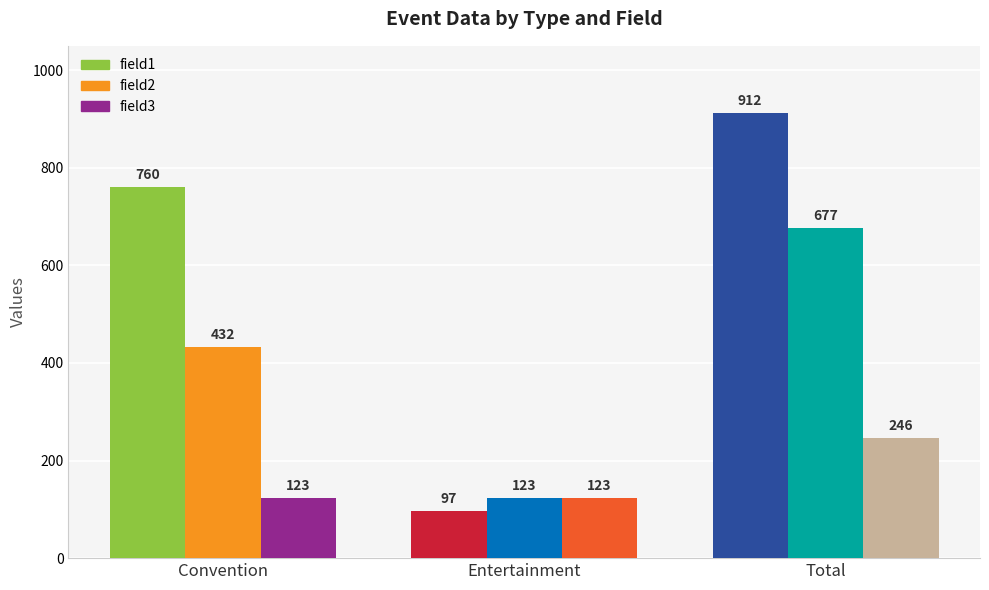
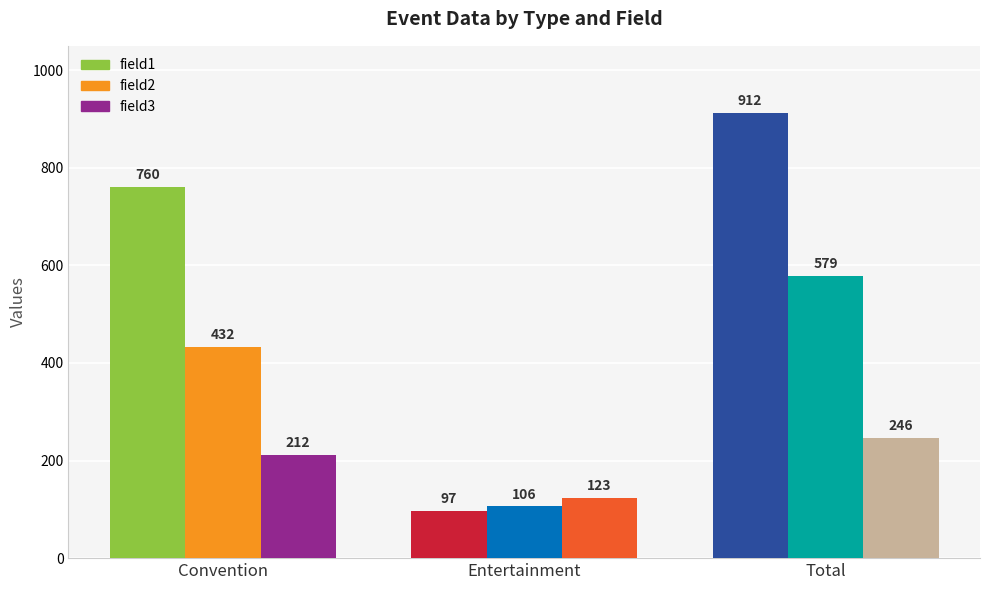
field3, Convention: 123 -> 212
field2, Entertainment: 123 -> 106
field2, Total: 677 -> 579
